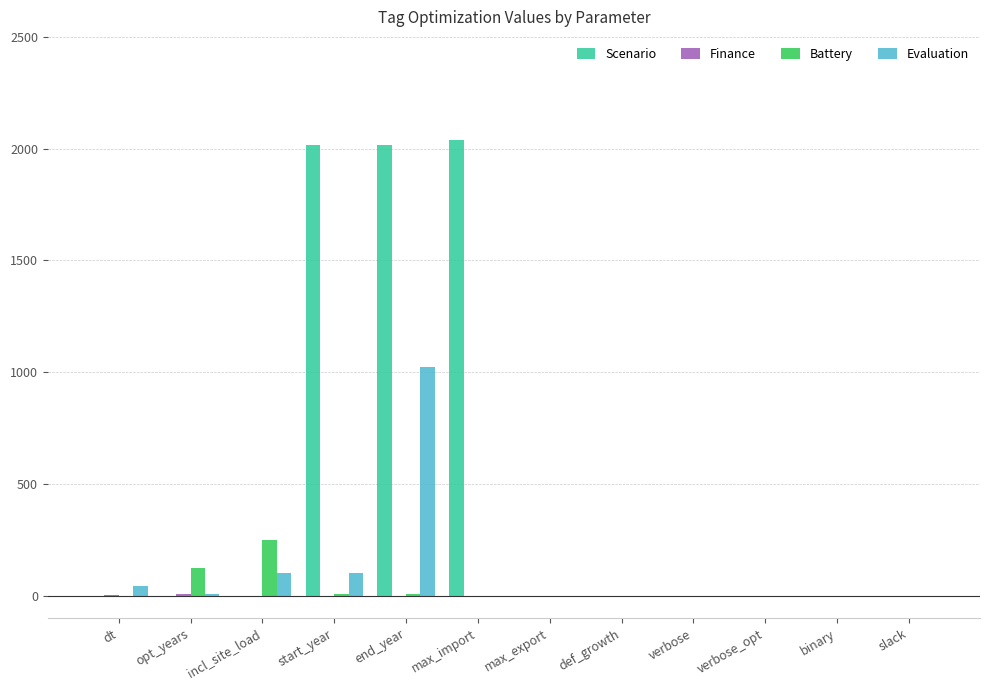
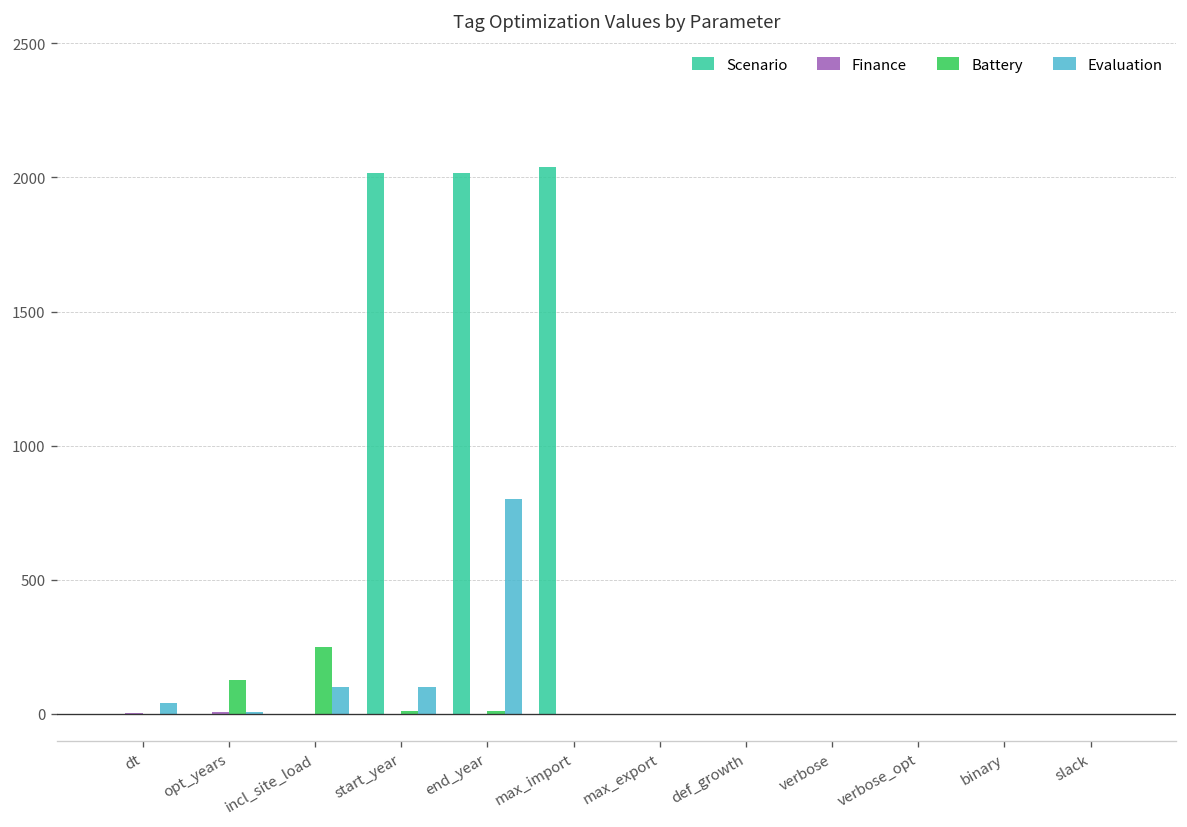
Evaluation, end_year: 1030 -> 800
